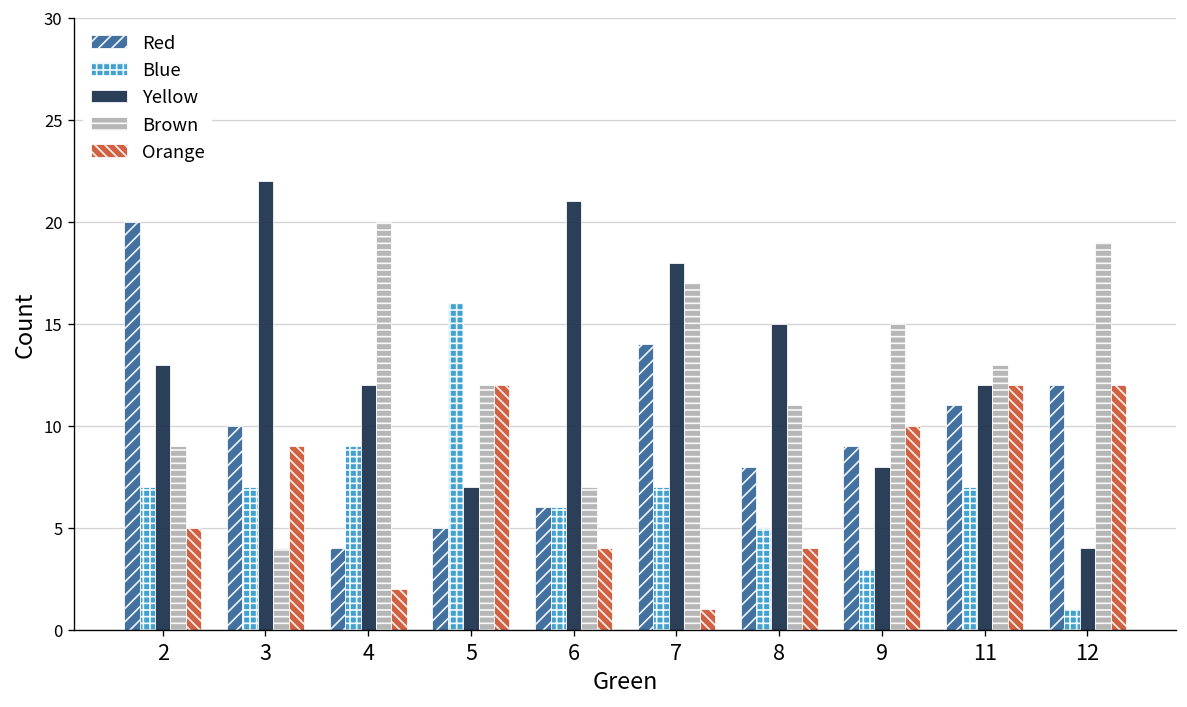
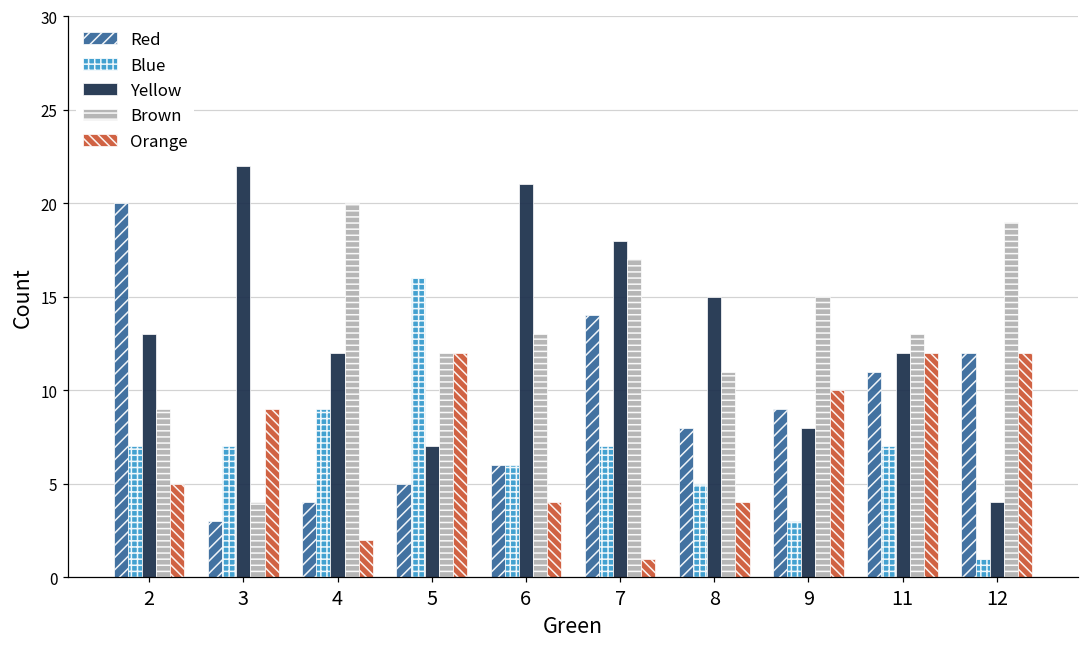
Red, 3: 10 -> 3
Brown, 6: 7 -> 13
